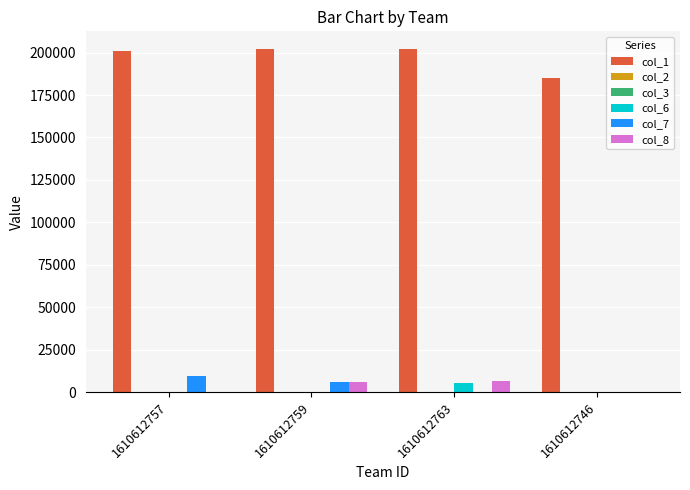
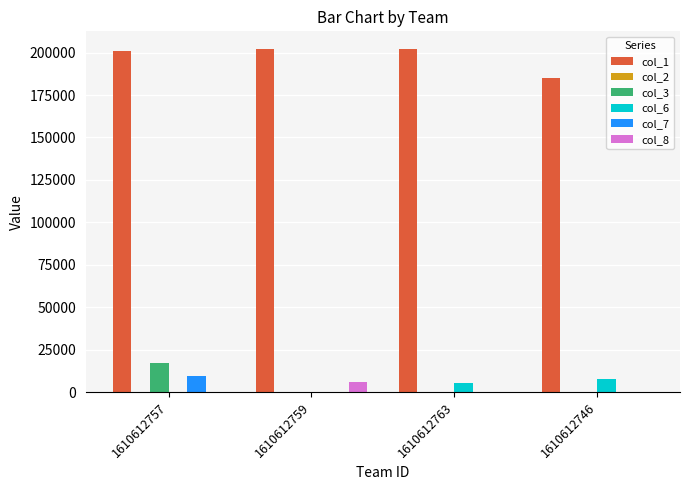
col_3, 1610612757: 0 -> 17000
col_7, 1610612759: 6000 -> 0
col_8, 1610612763: 7000 -> 0
col_6, 1610612746: 0 -> 8000
